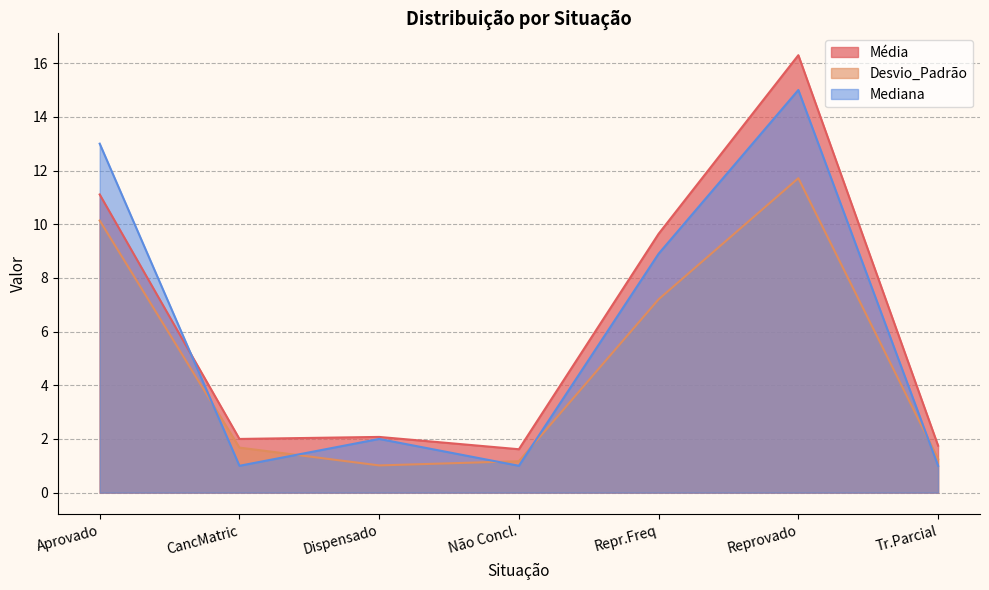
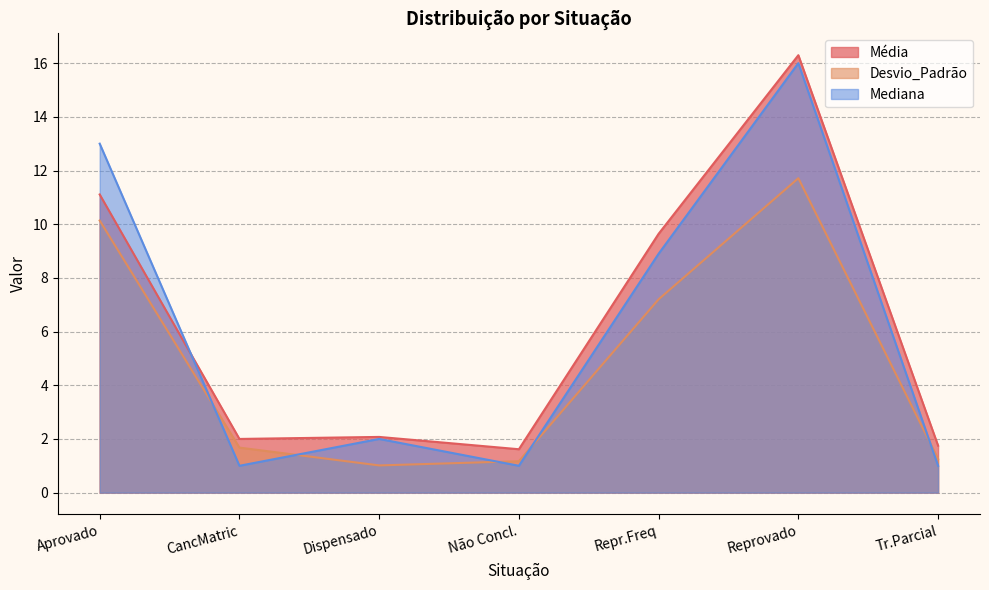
Mediana, Reprovado: 15 -> 16
